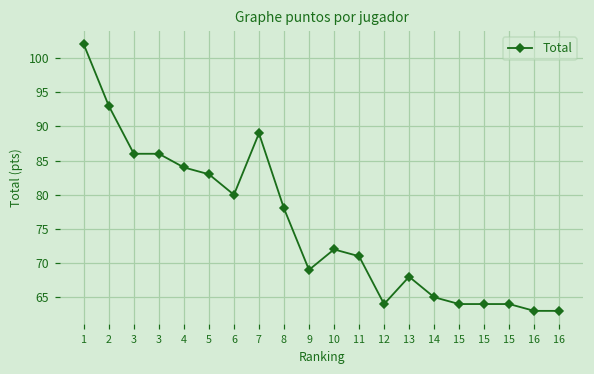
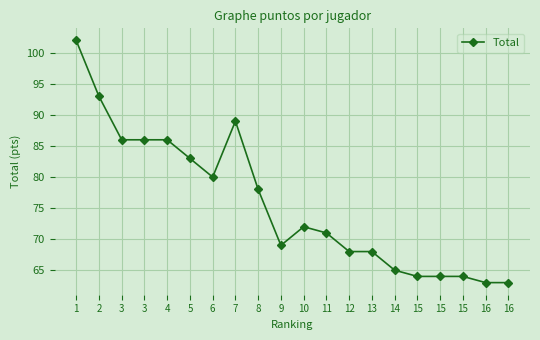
4: 84 -> 86
12: 64 -> 68
